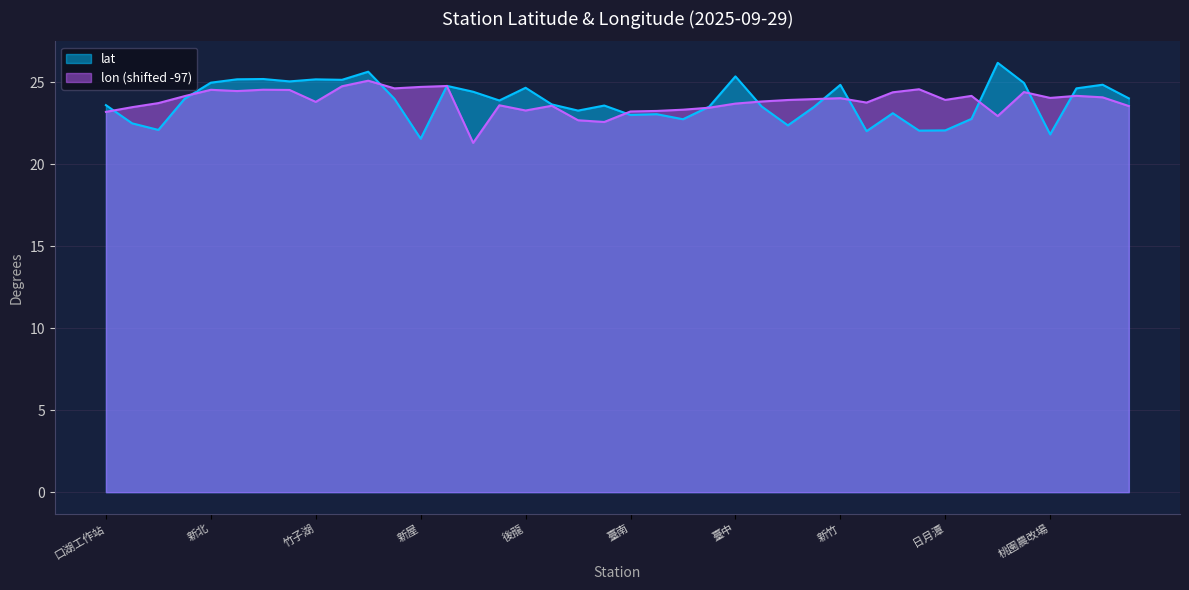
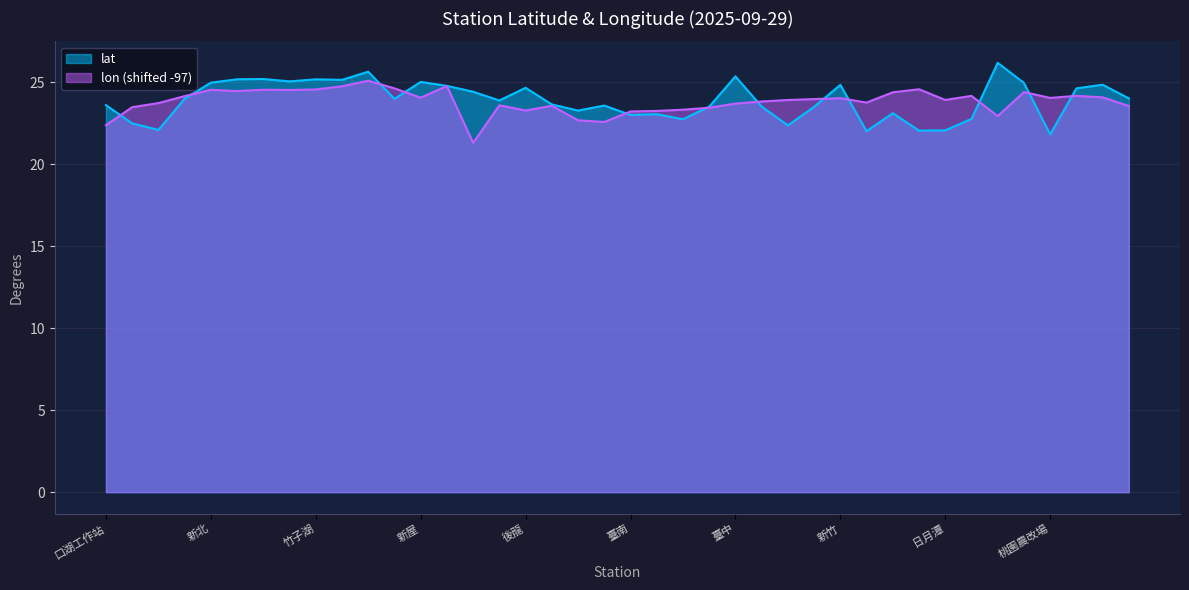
lon (shifted -97), 口湖工作站: 23.2 -> 22.4
lon (shifted -97), 竹子湖: 23.8 -> 24.5
lat, 新屋: 21.5 -> 25.0
lon (shifted -97), 新屋: 24.7 -> 24.0
